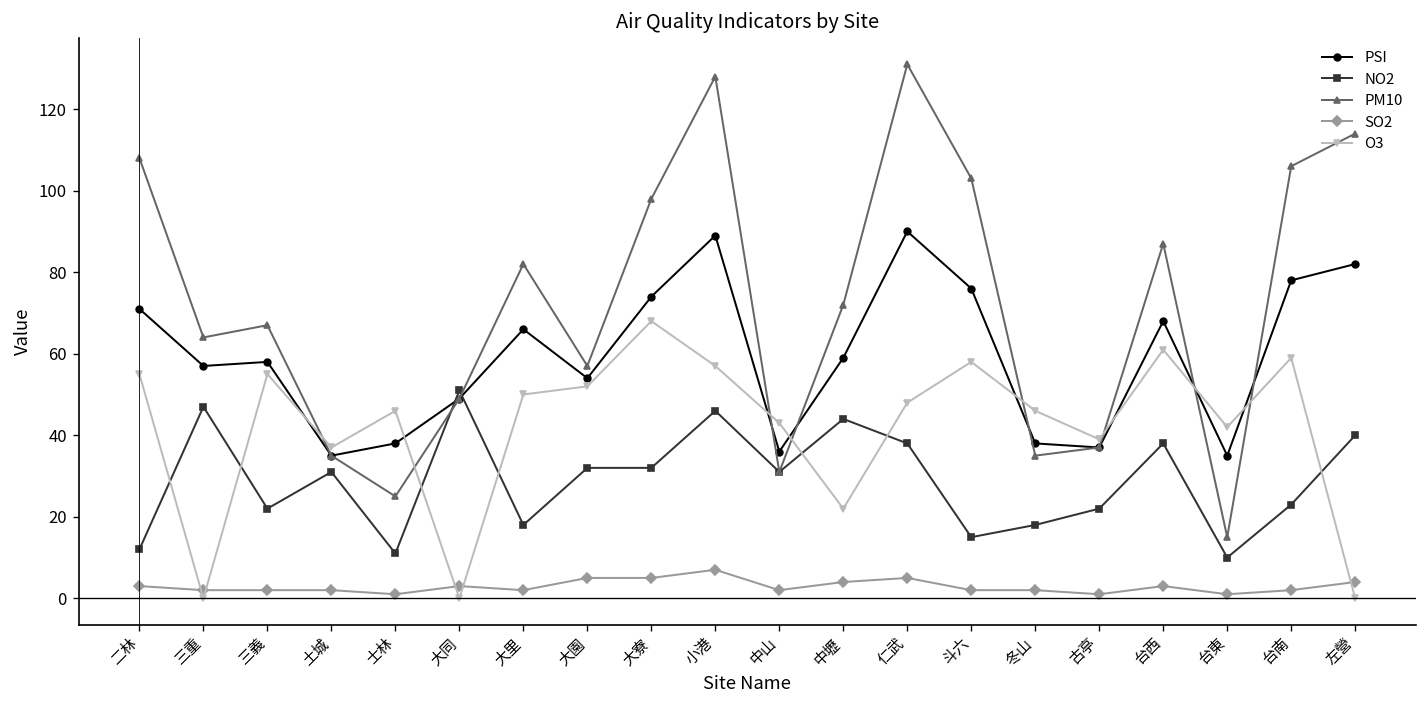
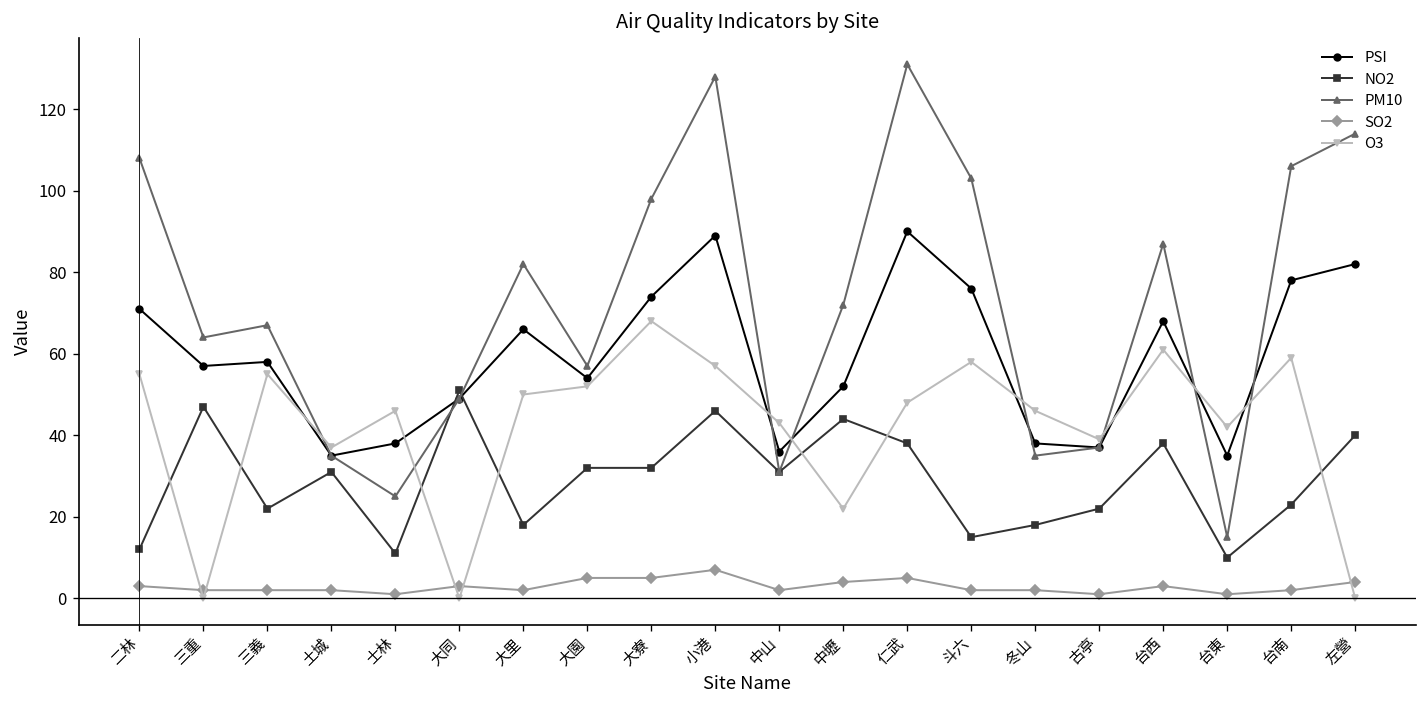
PSI, 中壢: 59 -> 52
